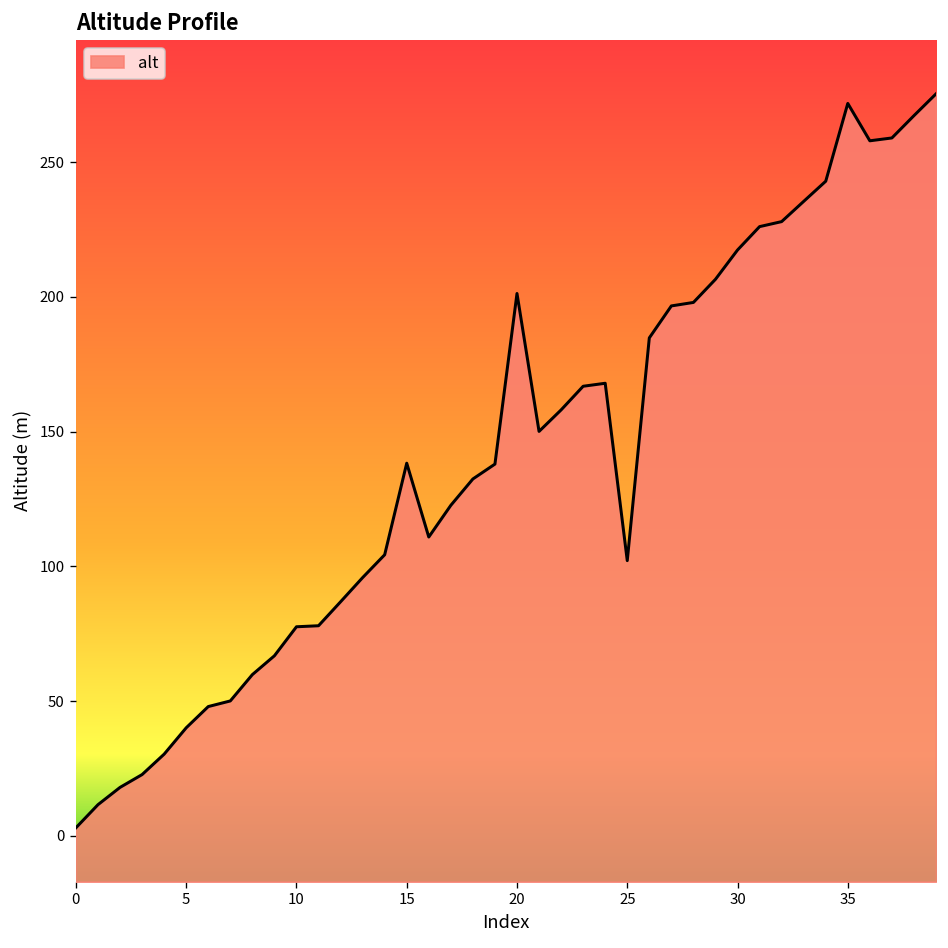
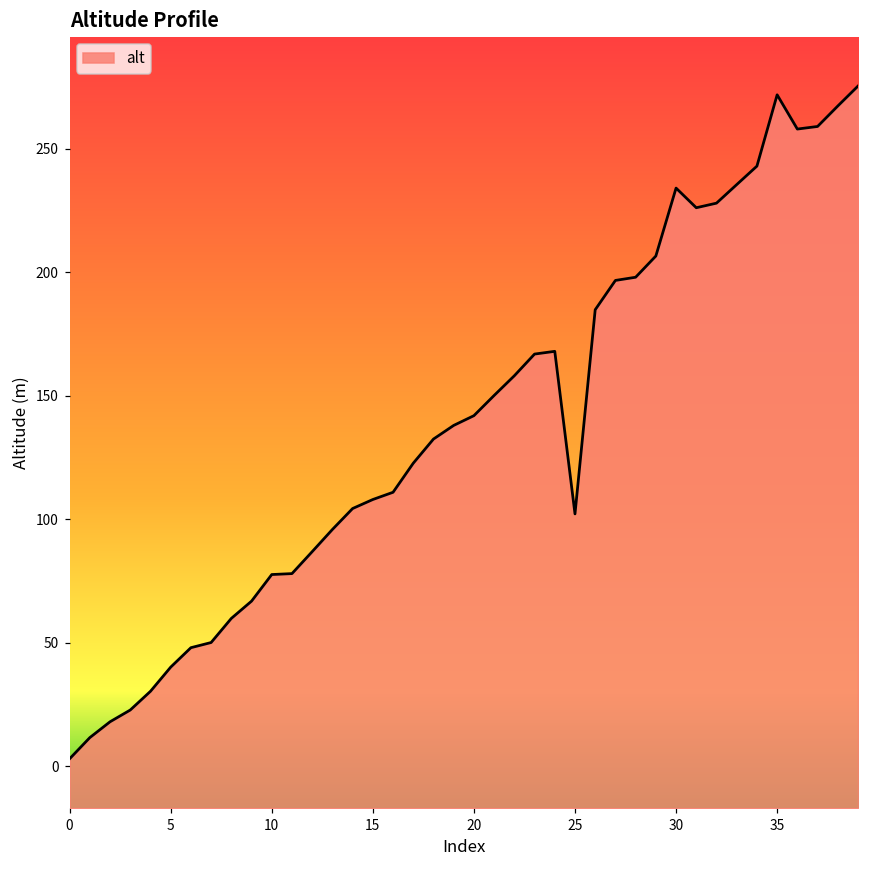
15: 138 -> 108
20: 201 -> 142
30: 217 -> 234
